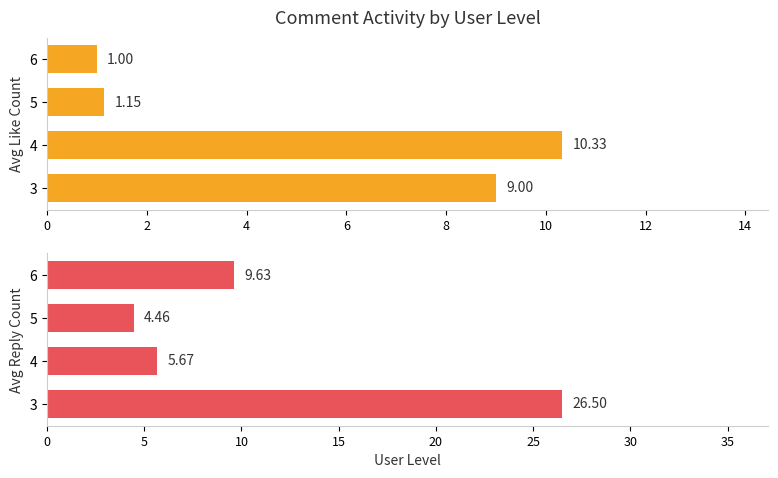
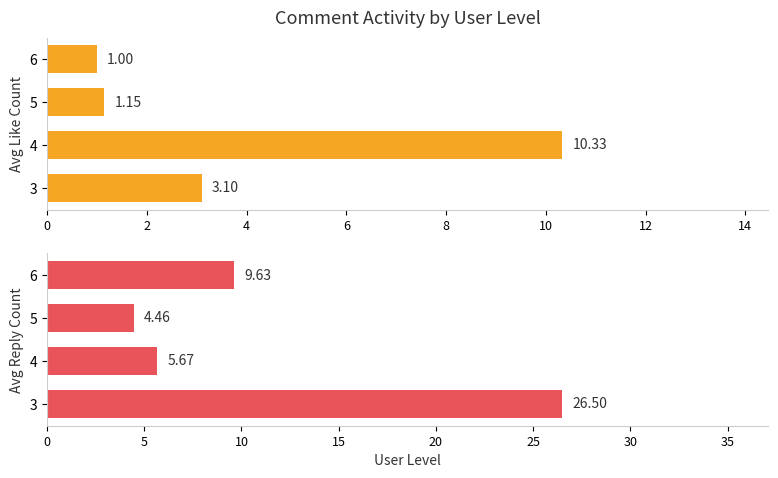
Comment Activity by User Level, 3: 9.00 -> 3.10
